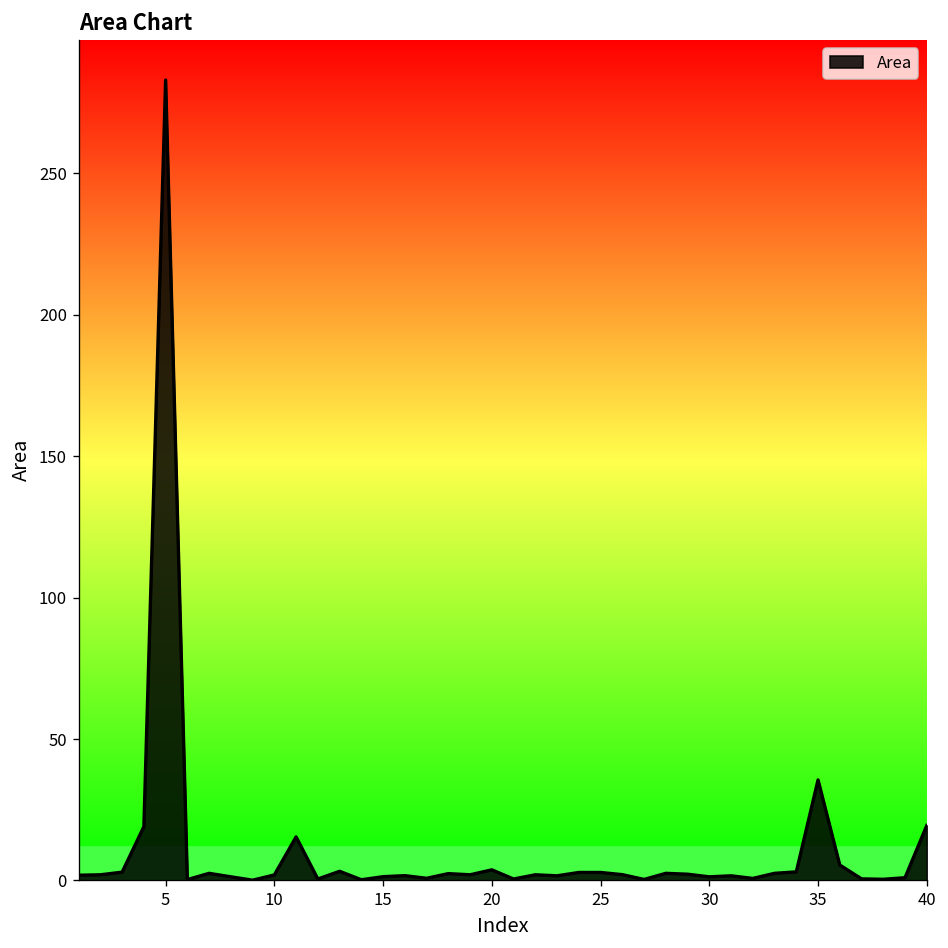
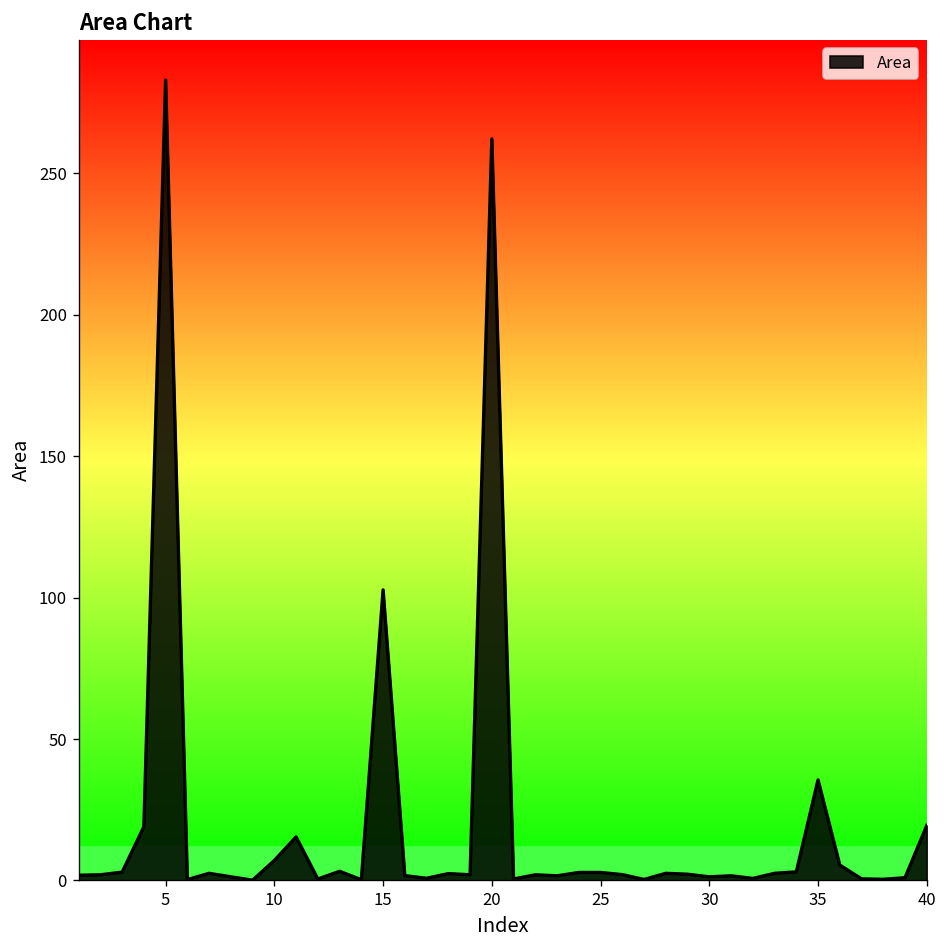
10: 2 -> 7
15: 1 -> 103
20: 4 -> 262
